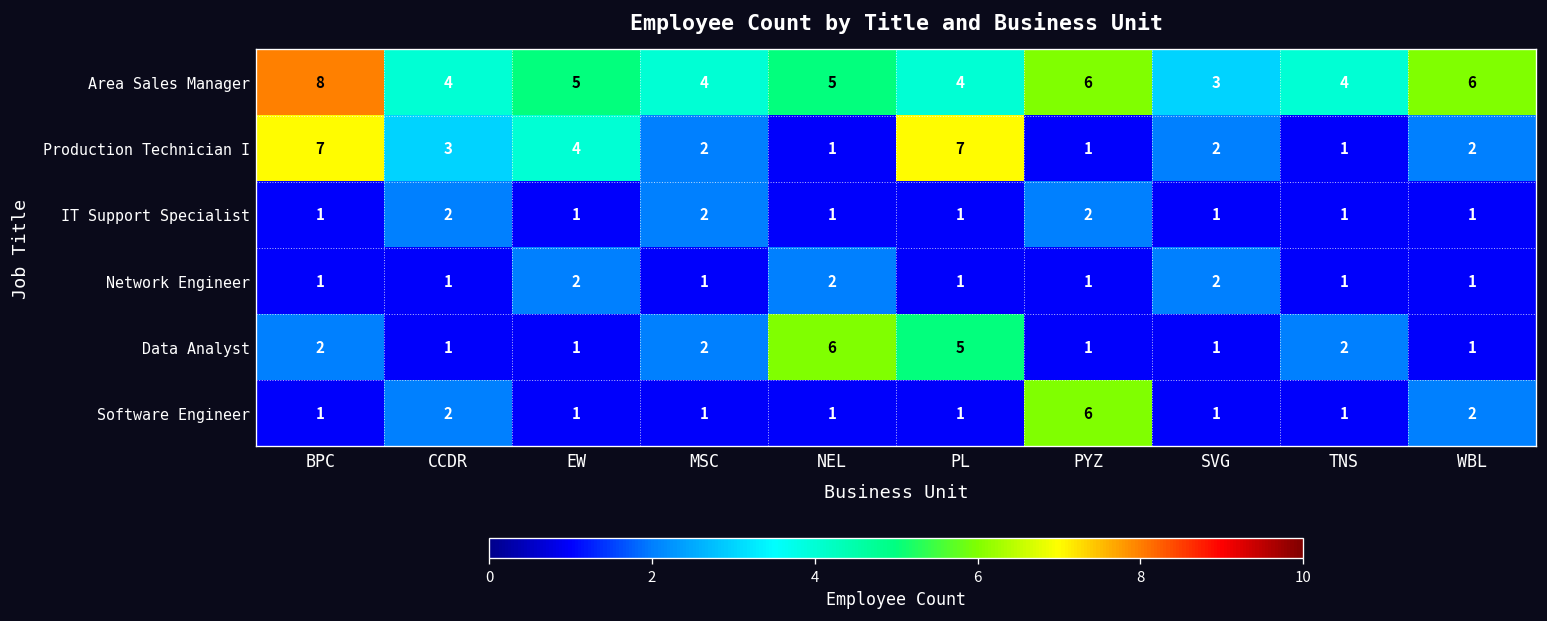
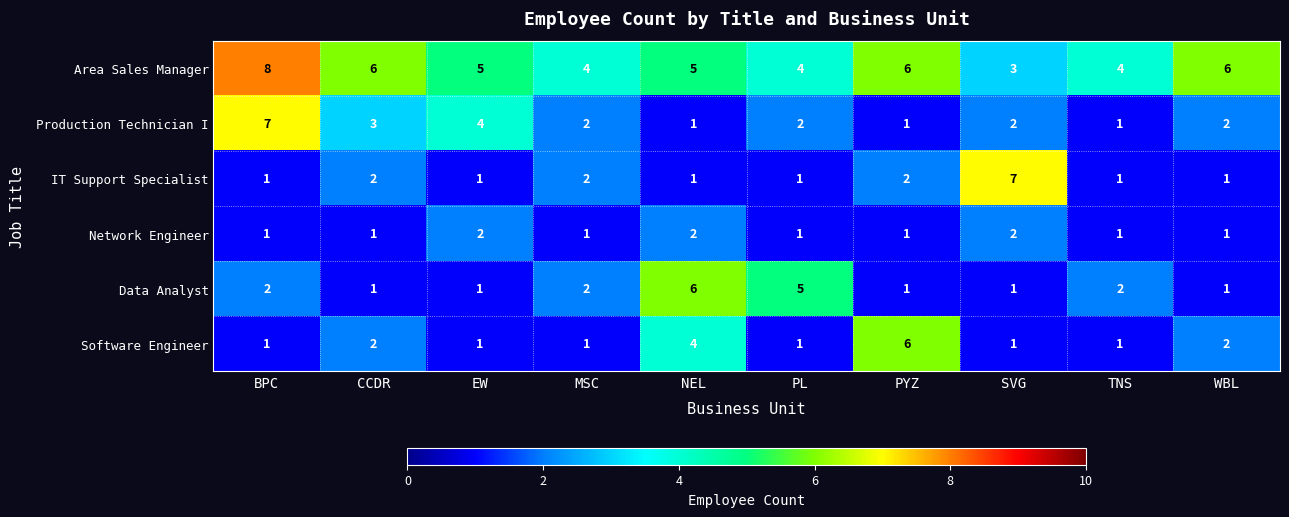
Area Sales Manager, CCDR: 4 -> 6
Production Technician I, PL: 7 -> 2
IT Support Specialist, SVG: 1 -> 7
Software Engineer, NEL: 1 -> 4
